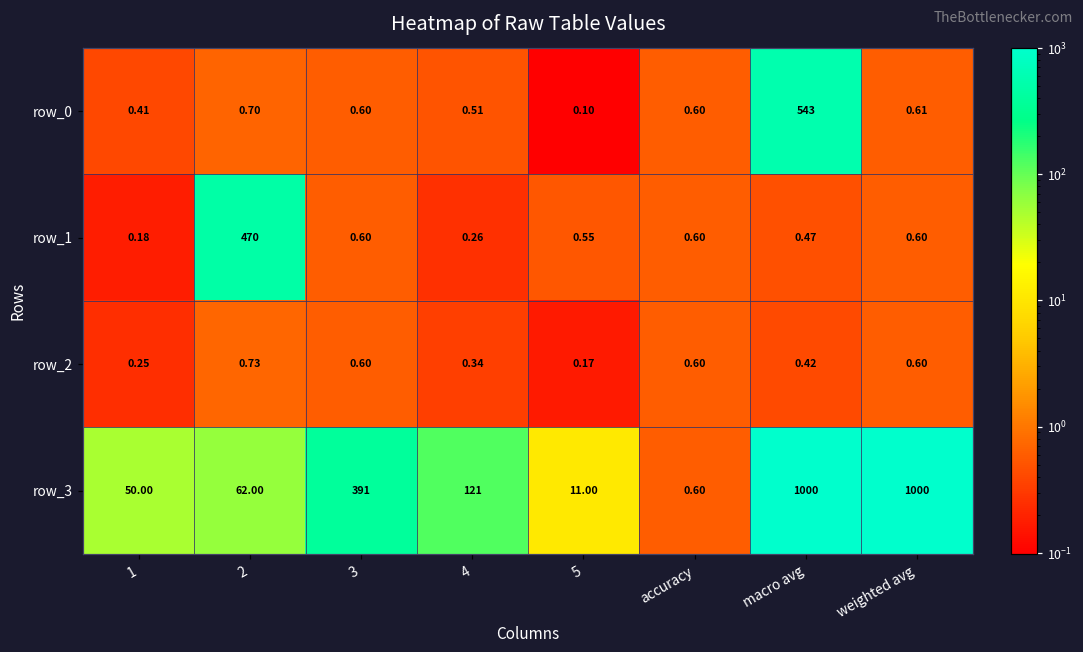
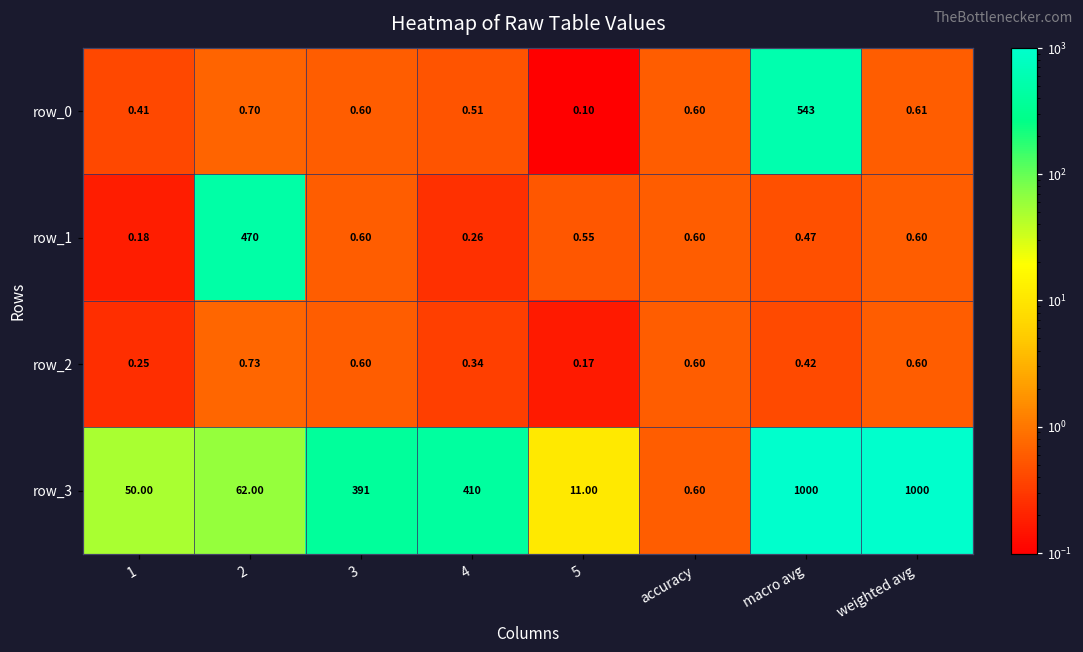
row_3, 4: 121 -> 410
